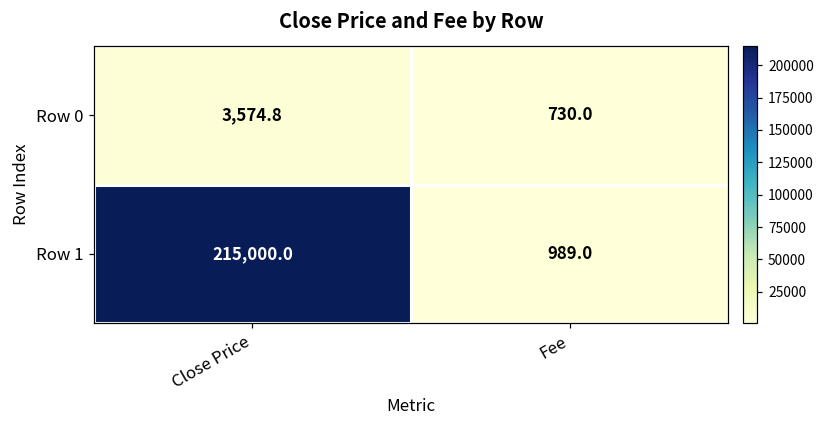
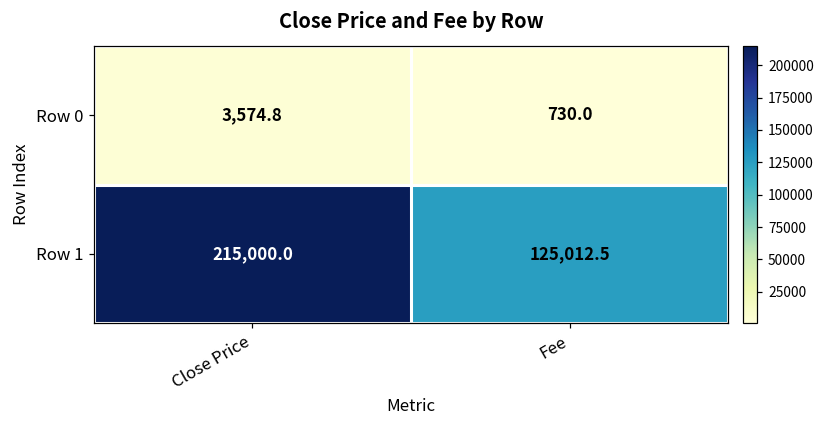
Row 1, Fee: 989.0 -> 125,012.5
